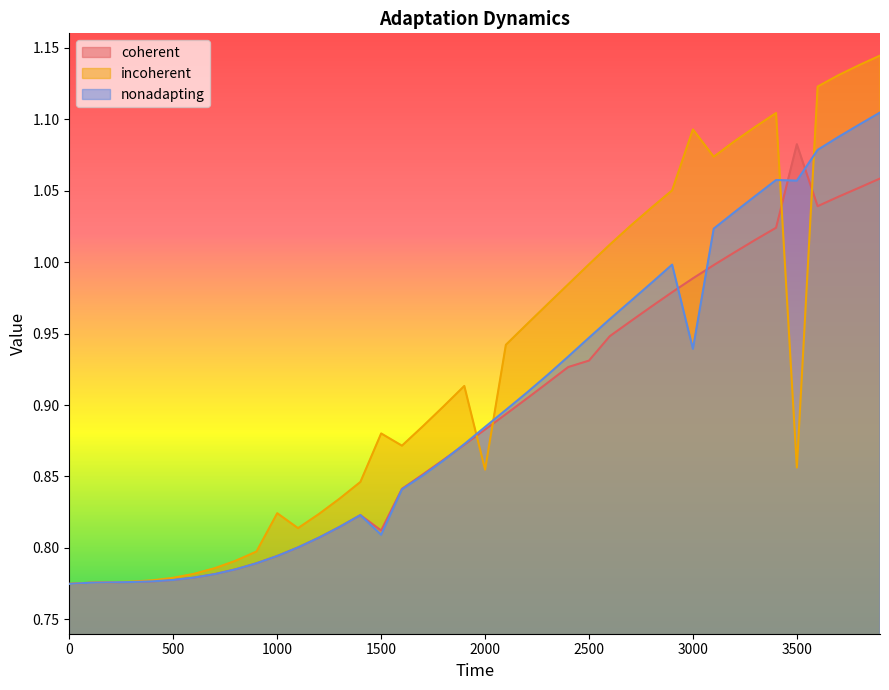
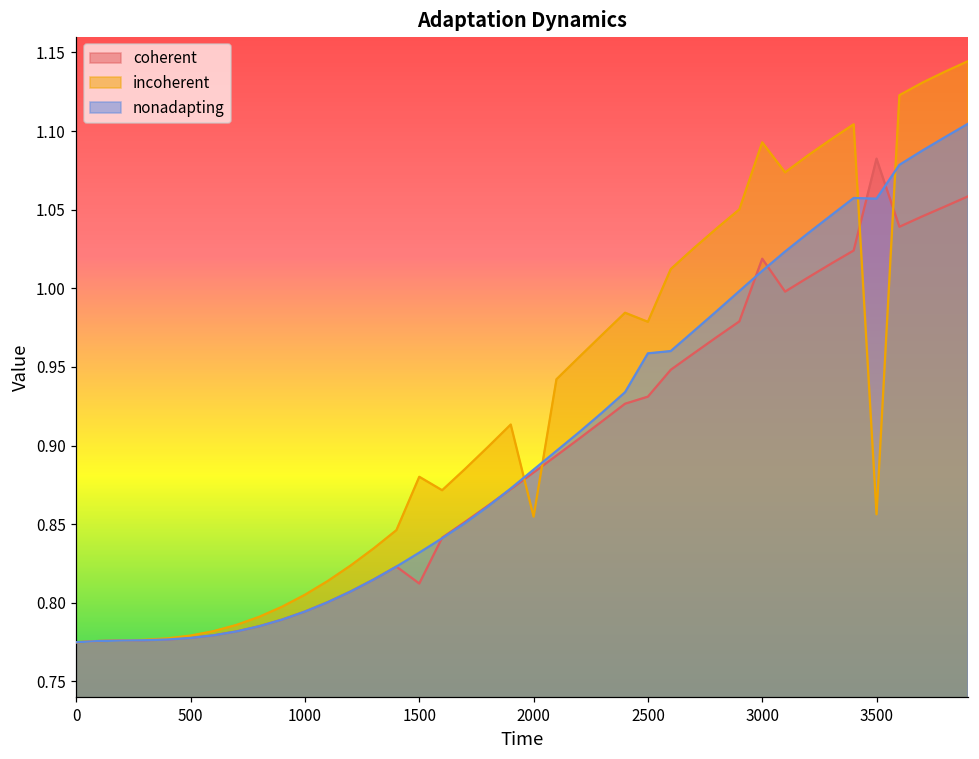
incoherent, 1000: 0.824 -> 0.805
nonadapting, 1500: 0.809 -> 0.832
incoherent, 2500: 0.998 -> 0.979
nonadapting, 2500: 0.947 -> 0.959
coherent, 3000: 0.989 -> 1.019
nonadapting, 3000: 0.939 -> 1.011
